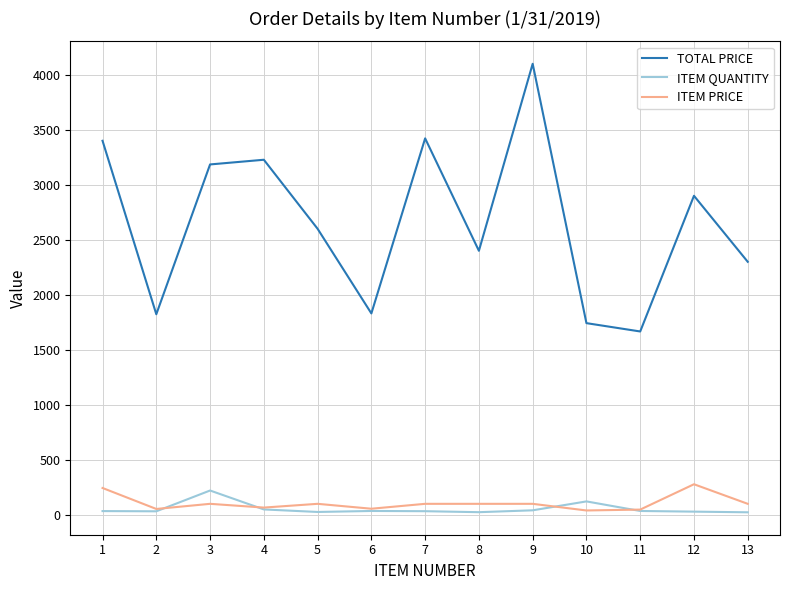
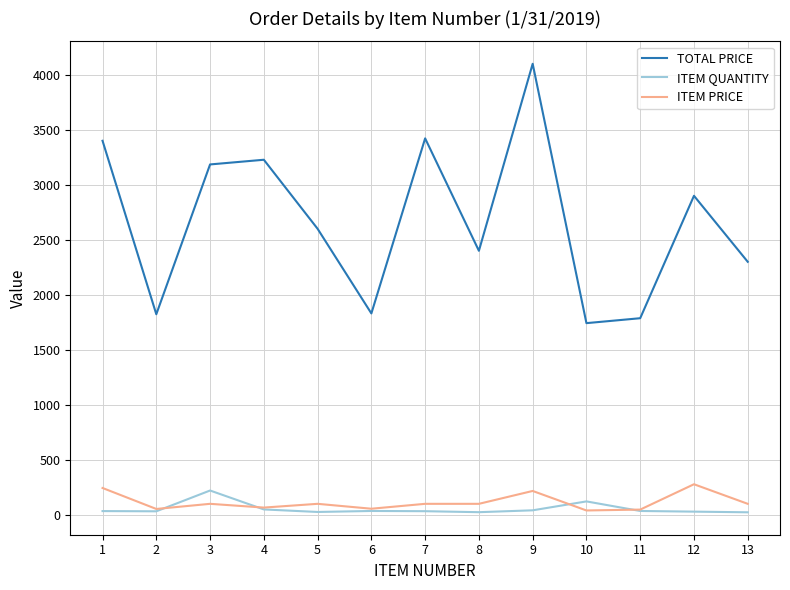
ITEM PRICE, 9: 100 -> 220
TOTAL PRICE, 11: 1670 -> 1790
